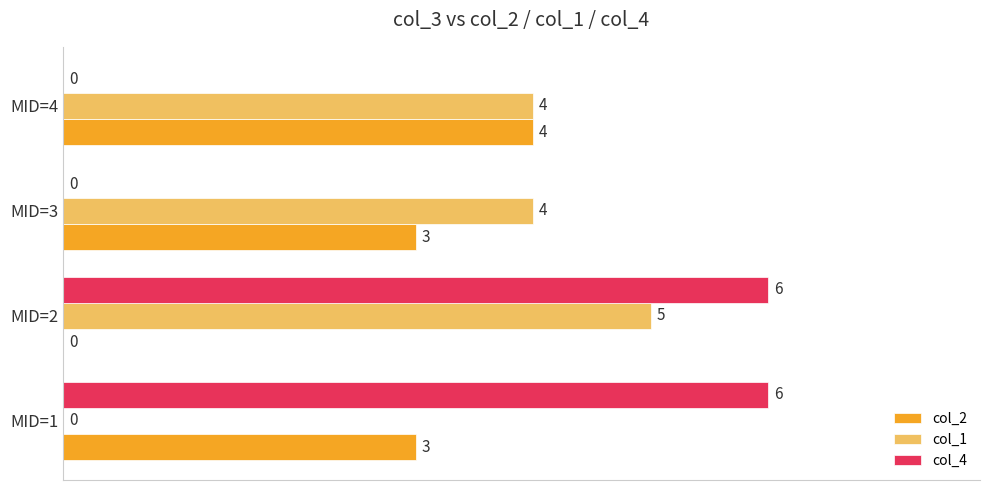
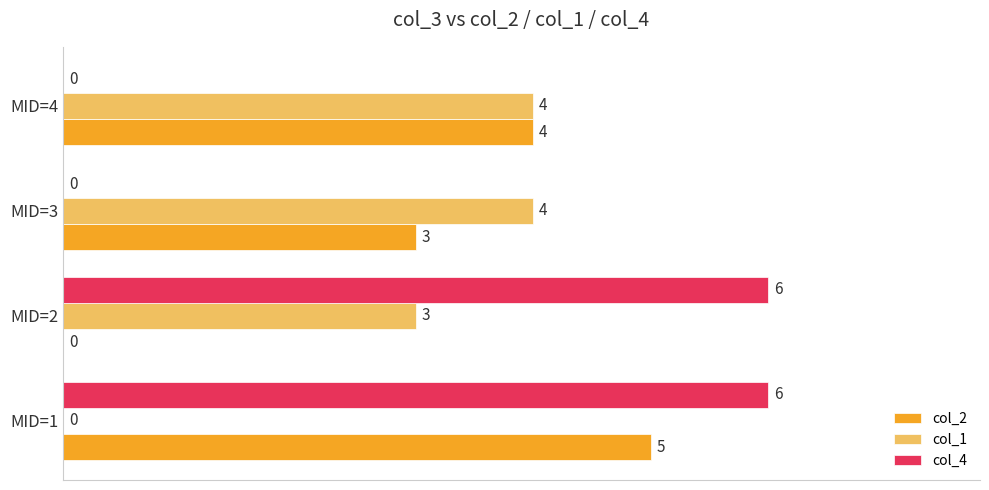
col_1, MID=2: 5 -> 3
col_2, MID=1: 3 -> 5
